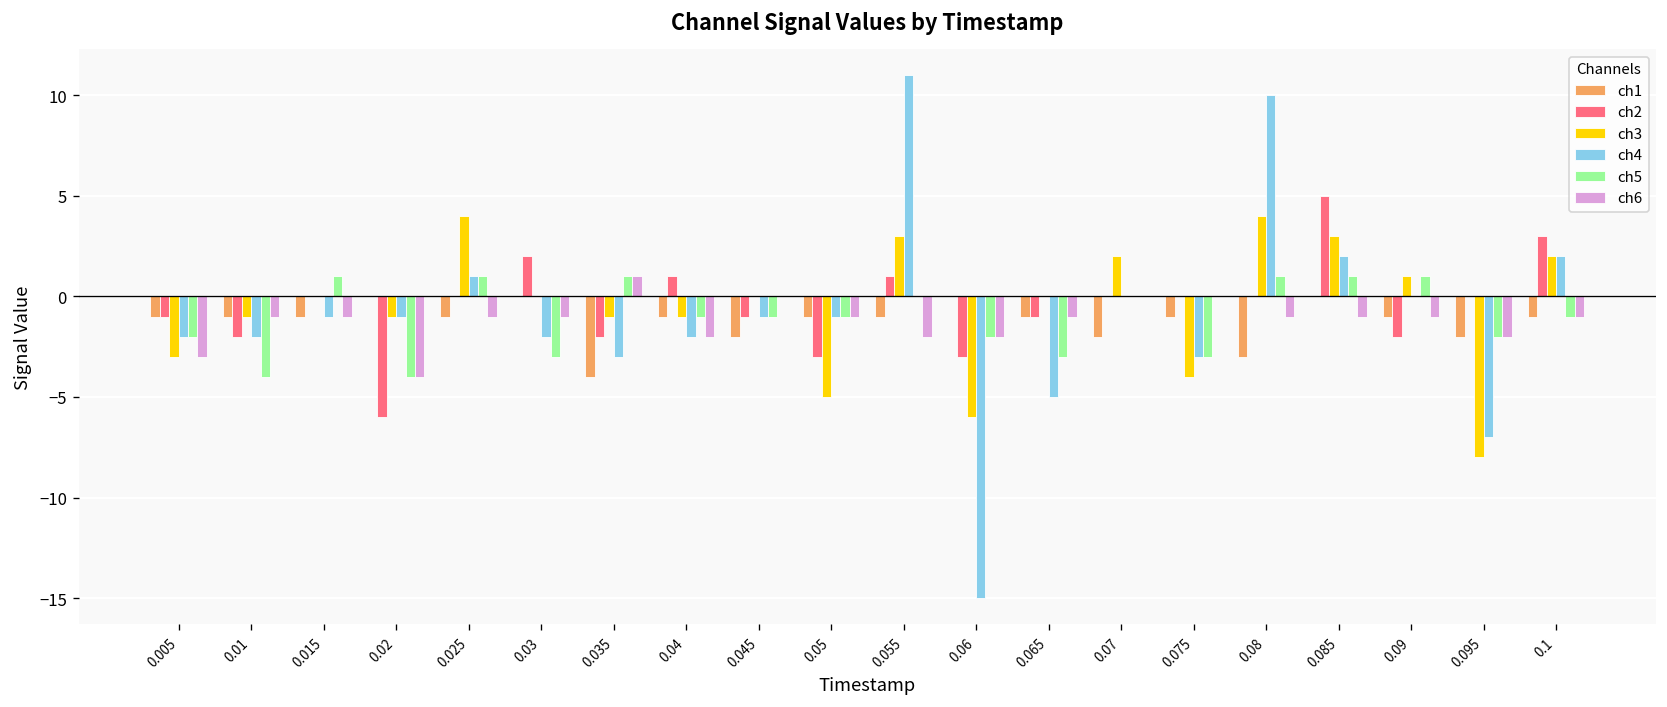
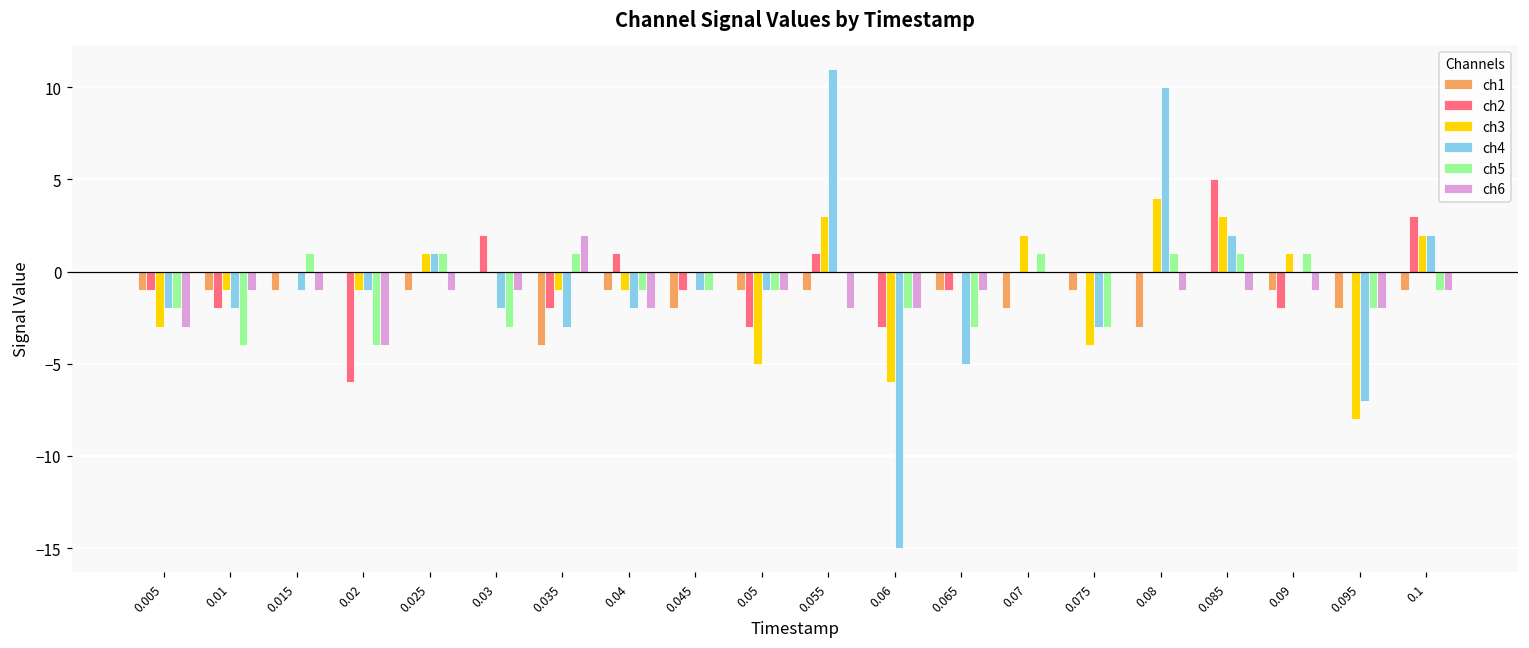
ch3, 0.025: 4 -> 1
ch6, 0.035: 1 -> 2
ch5, 0.07: 0 -> 1
